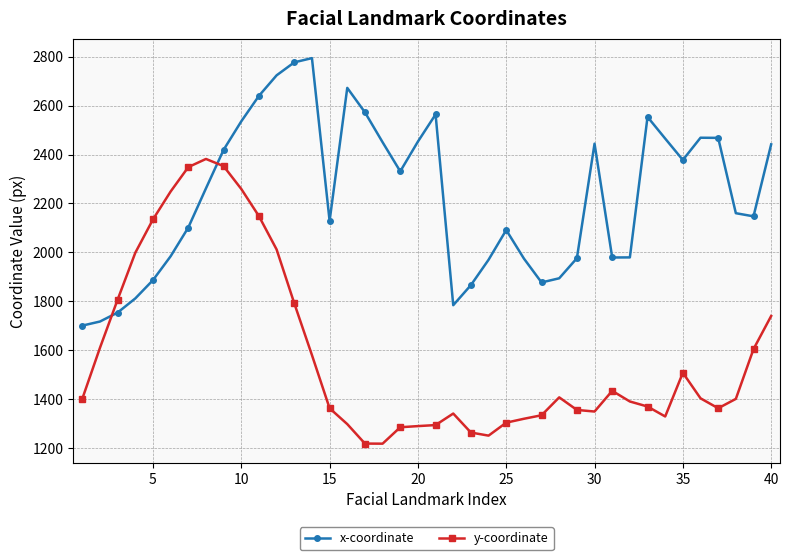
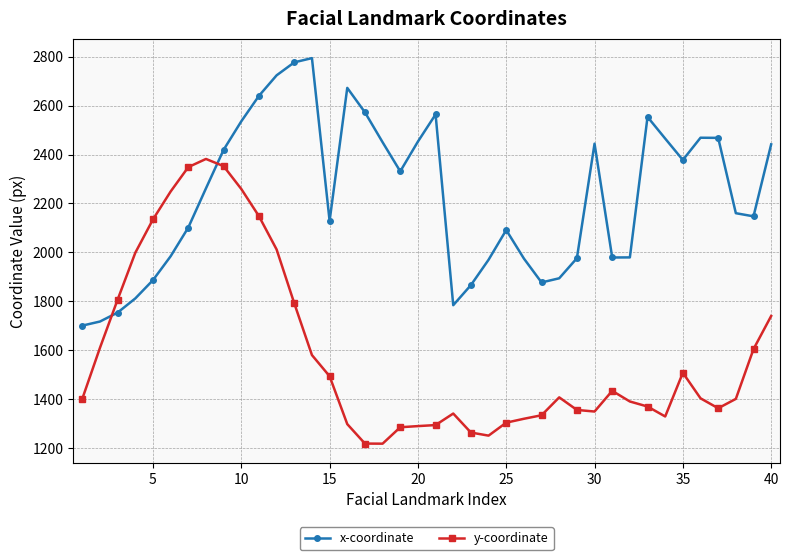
y-coordinate, 15: 1360 -> 1490
